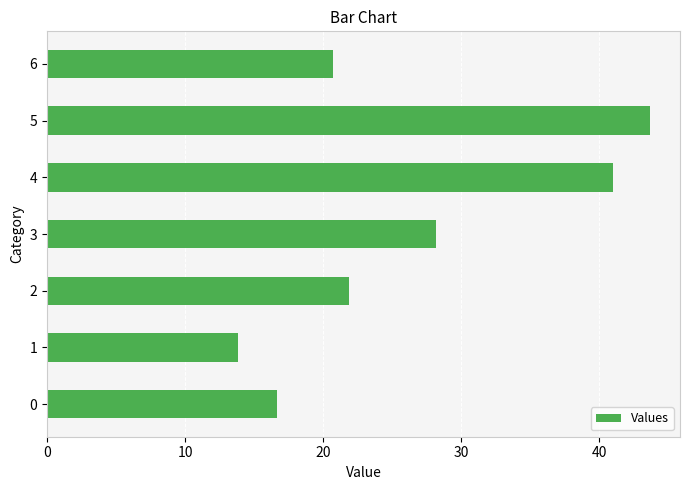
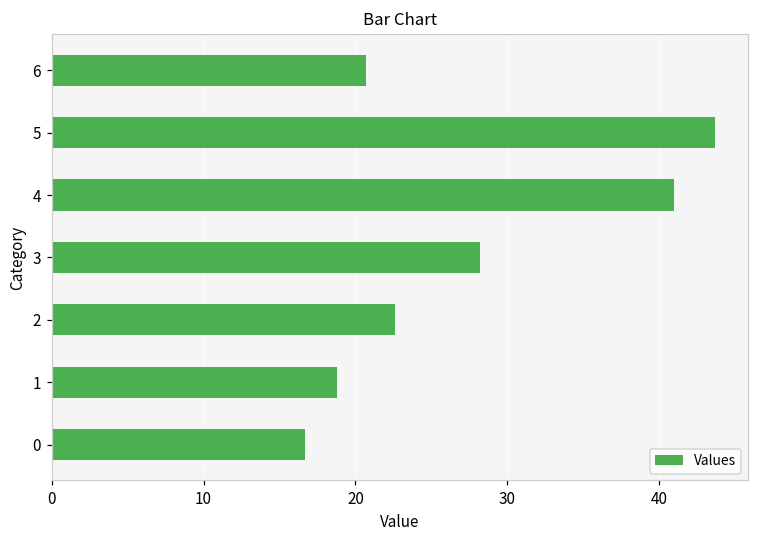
2: 21.9 -> 22.6
1: 13.8 -> 18.8
